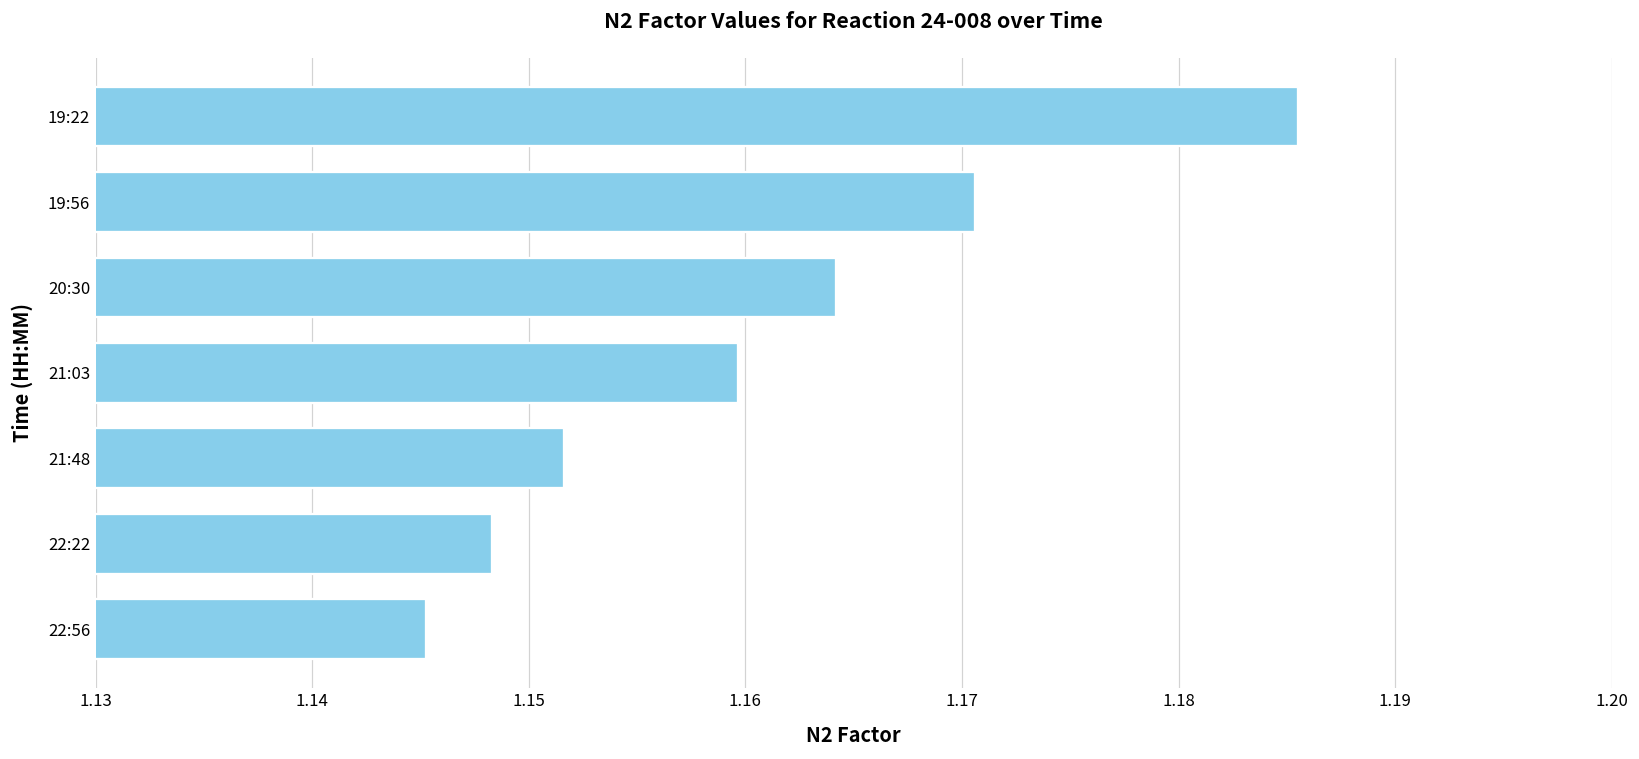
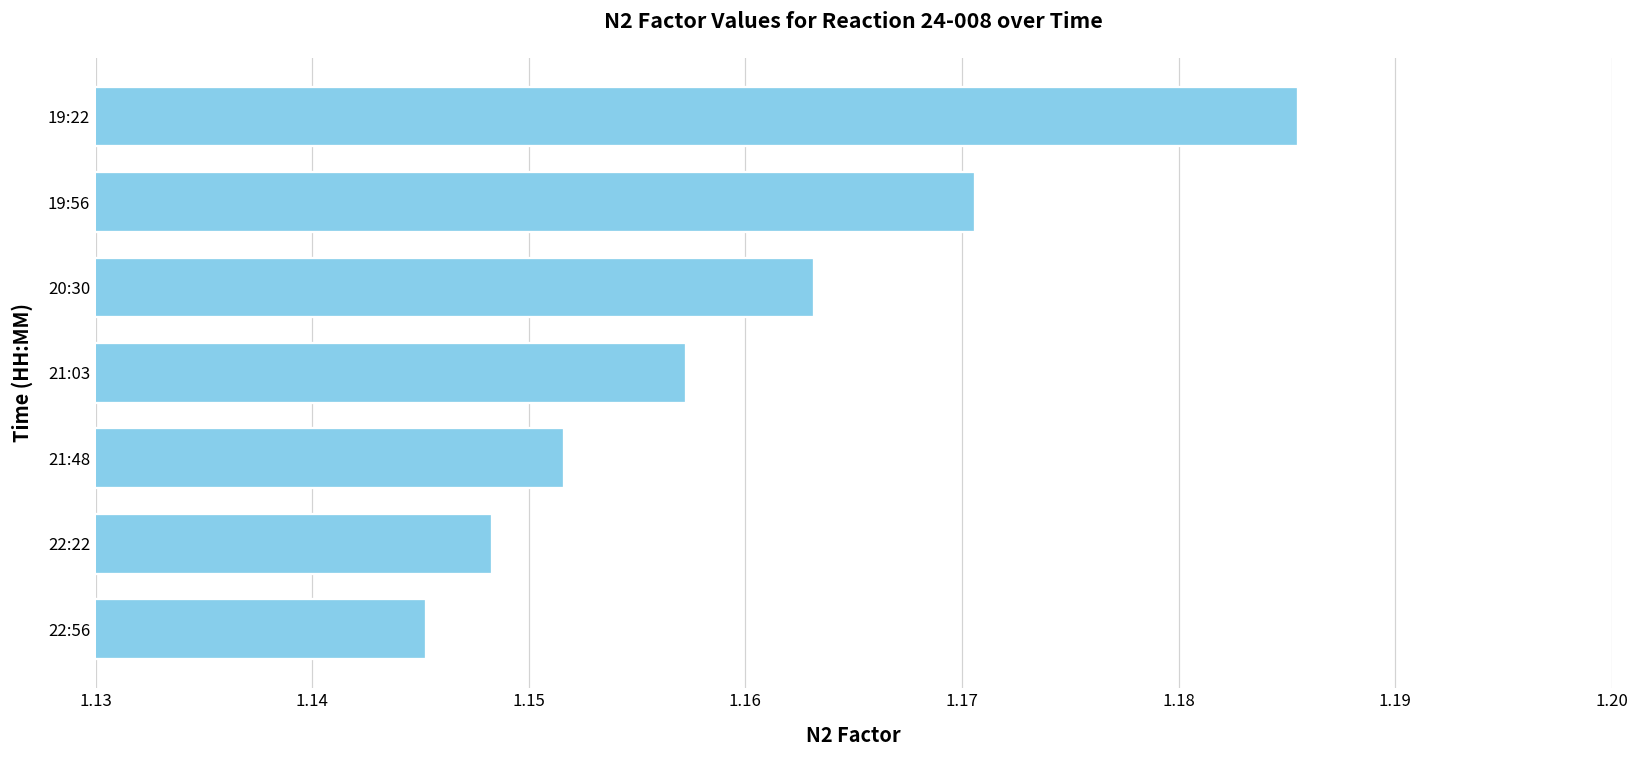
20:30: 1.1642 -> 1.1632
21:03: 1.1597 -> 1.1573
